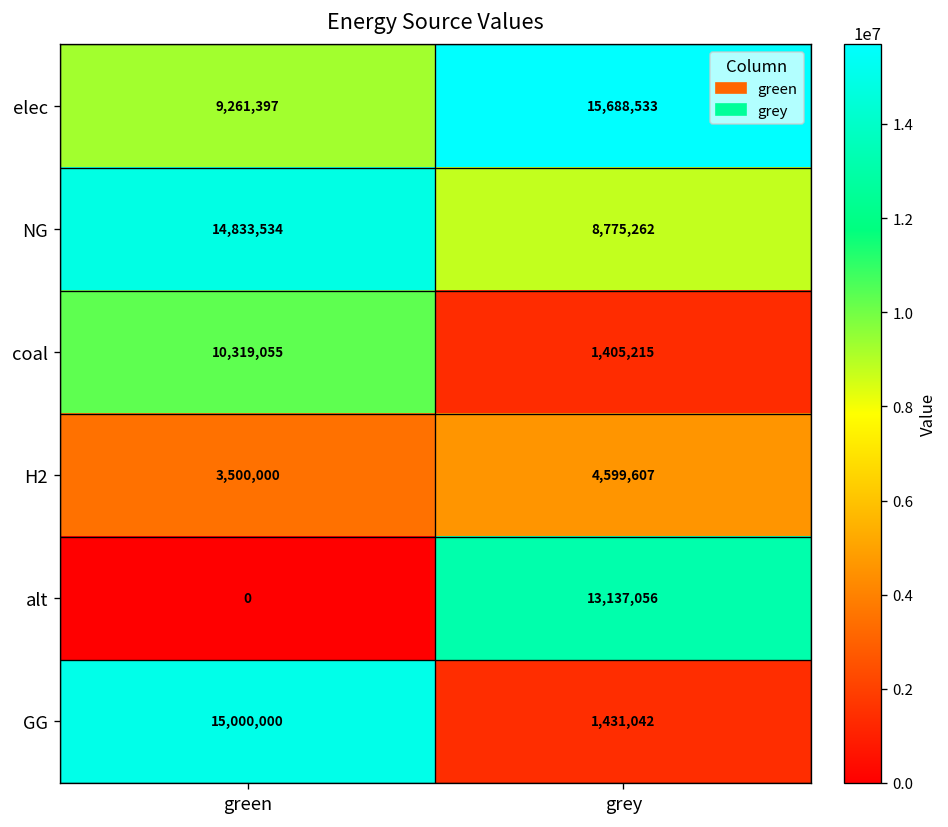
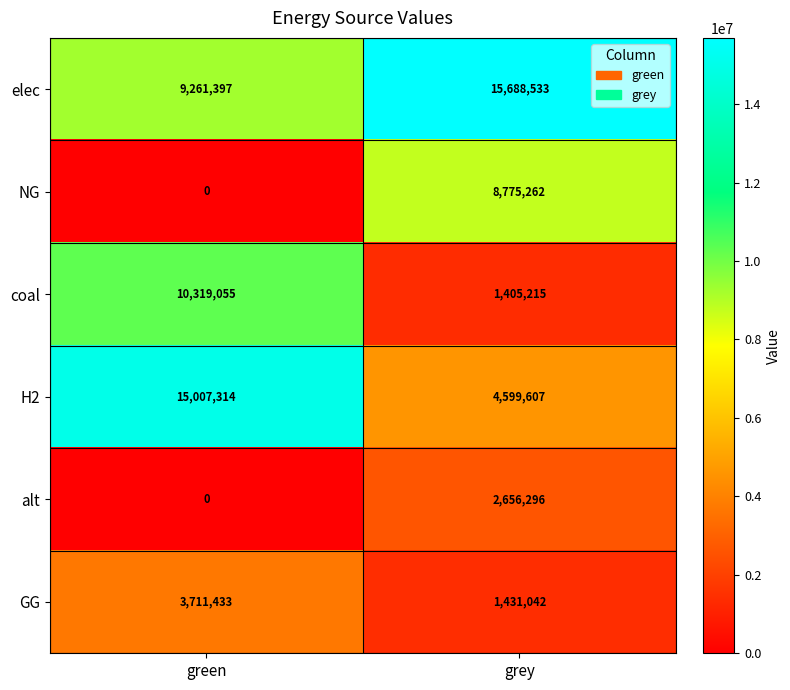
NG, green: 14,833,534 -> 0
H2, green: 3,500,000 -> 15,007,314
alt, grey: 13,137,056 -> 2,656,296
GG, green: 15,000,000 -> 3,711,433
